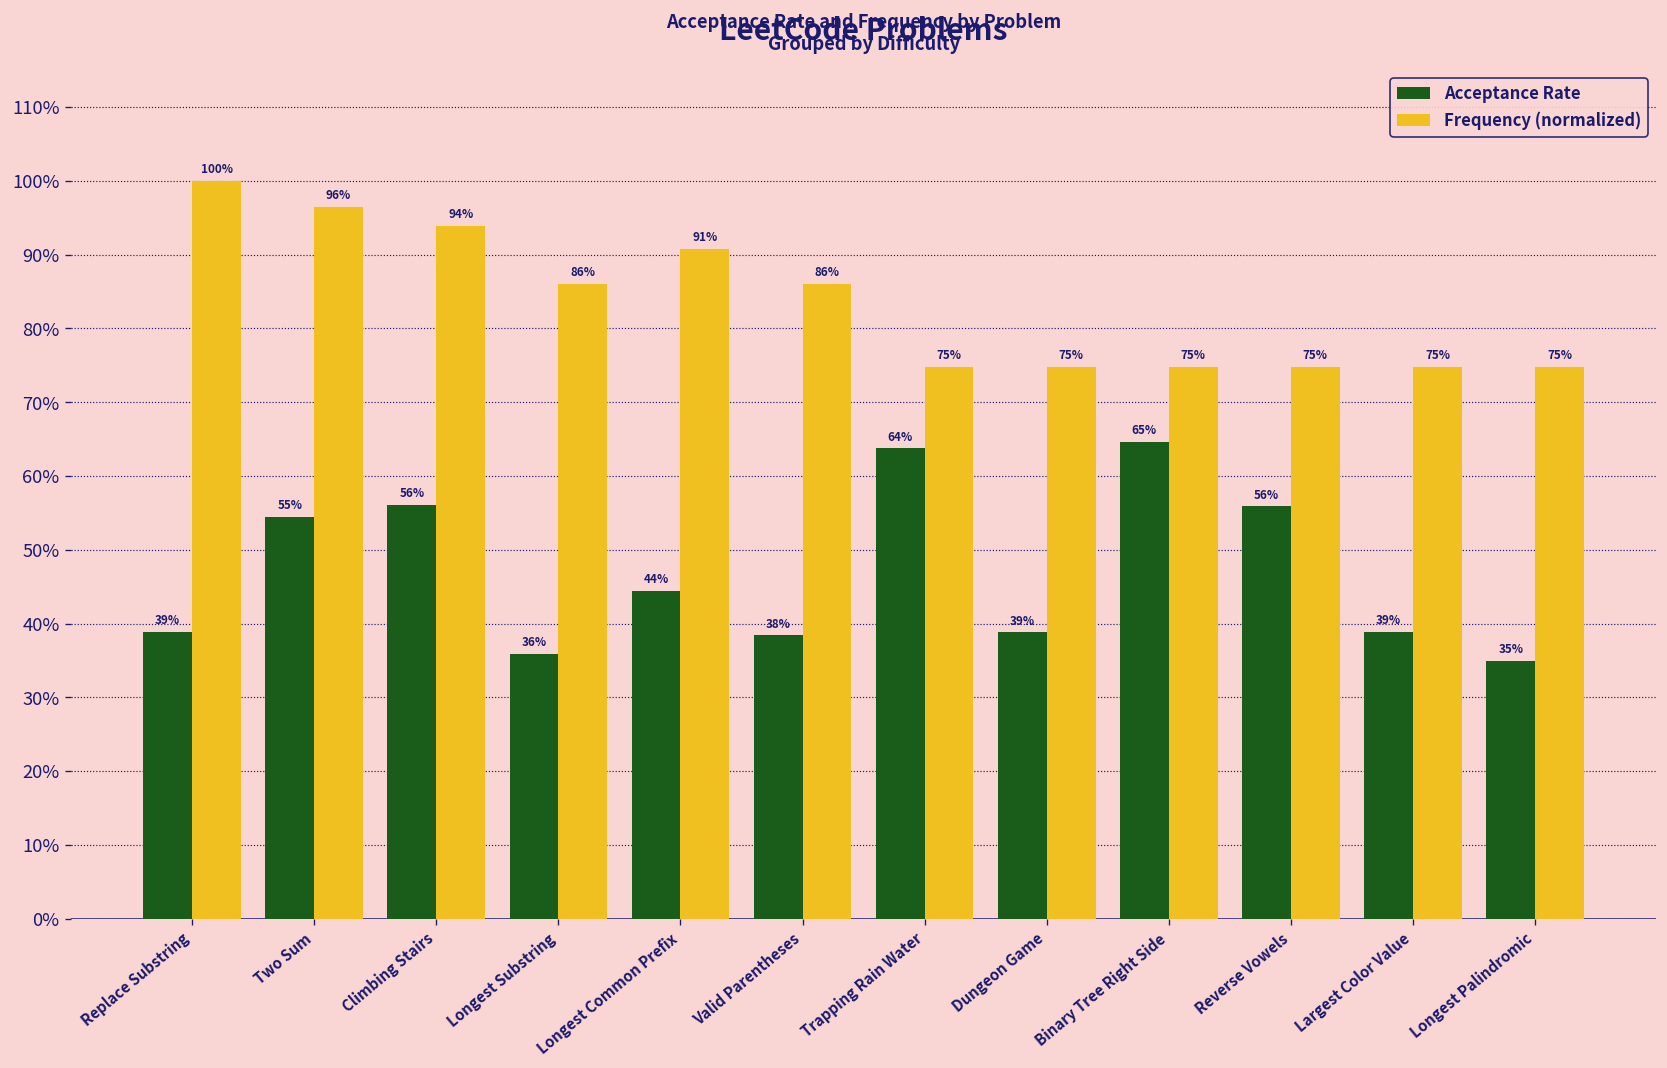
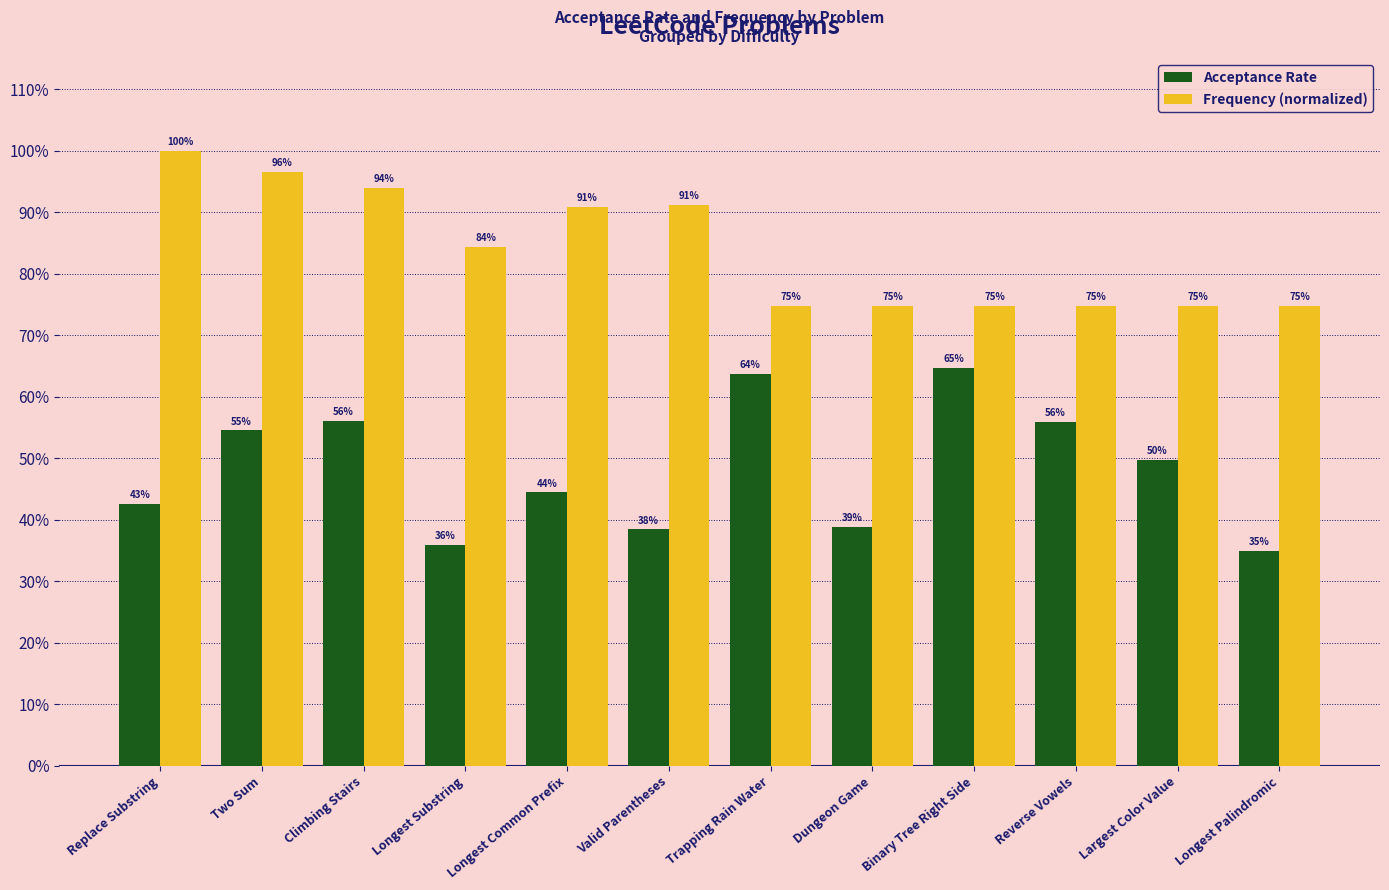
Acceptance Rate, Replace Substring: 39% -> 43%
Frequency (normalized), Longest Substring: 86% -> 84%
Frequency (normalized), Valid Parentheses: 86% -> 91%
Acceptance Rate, Largest Color Value: 39% -> 50%
